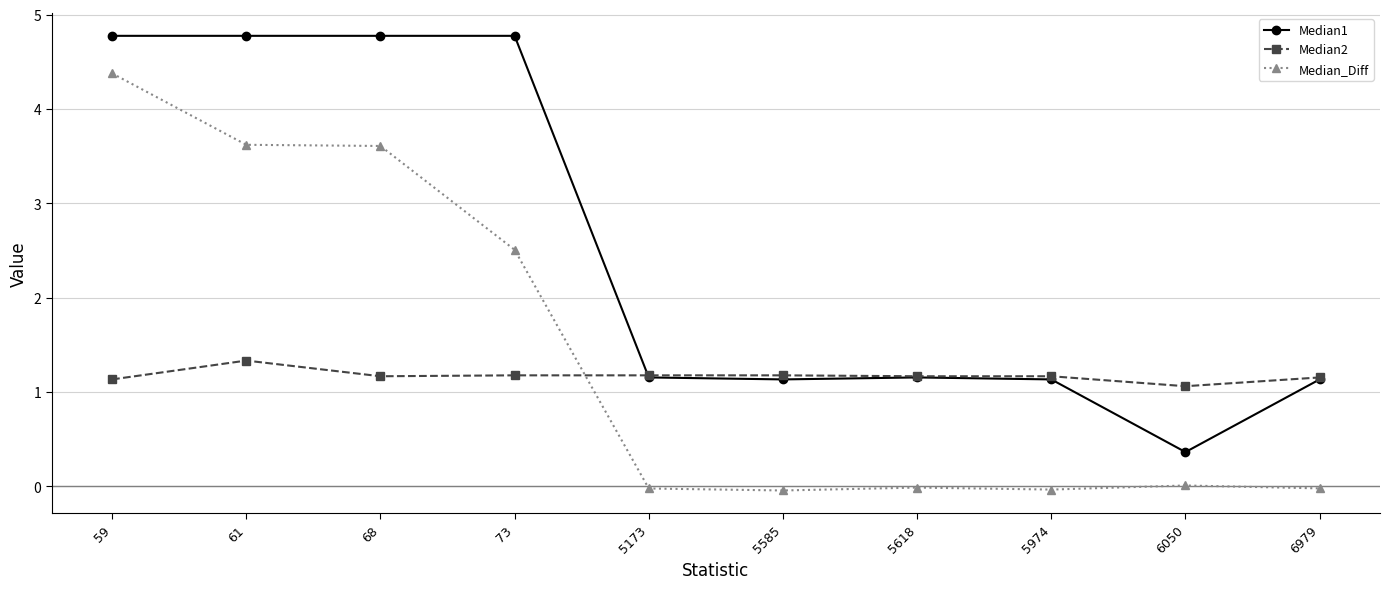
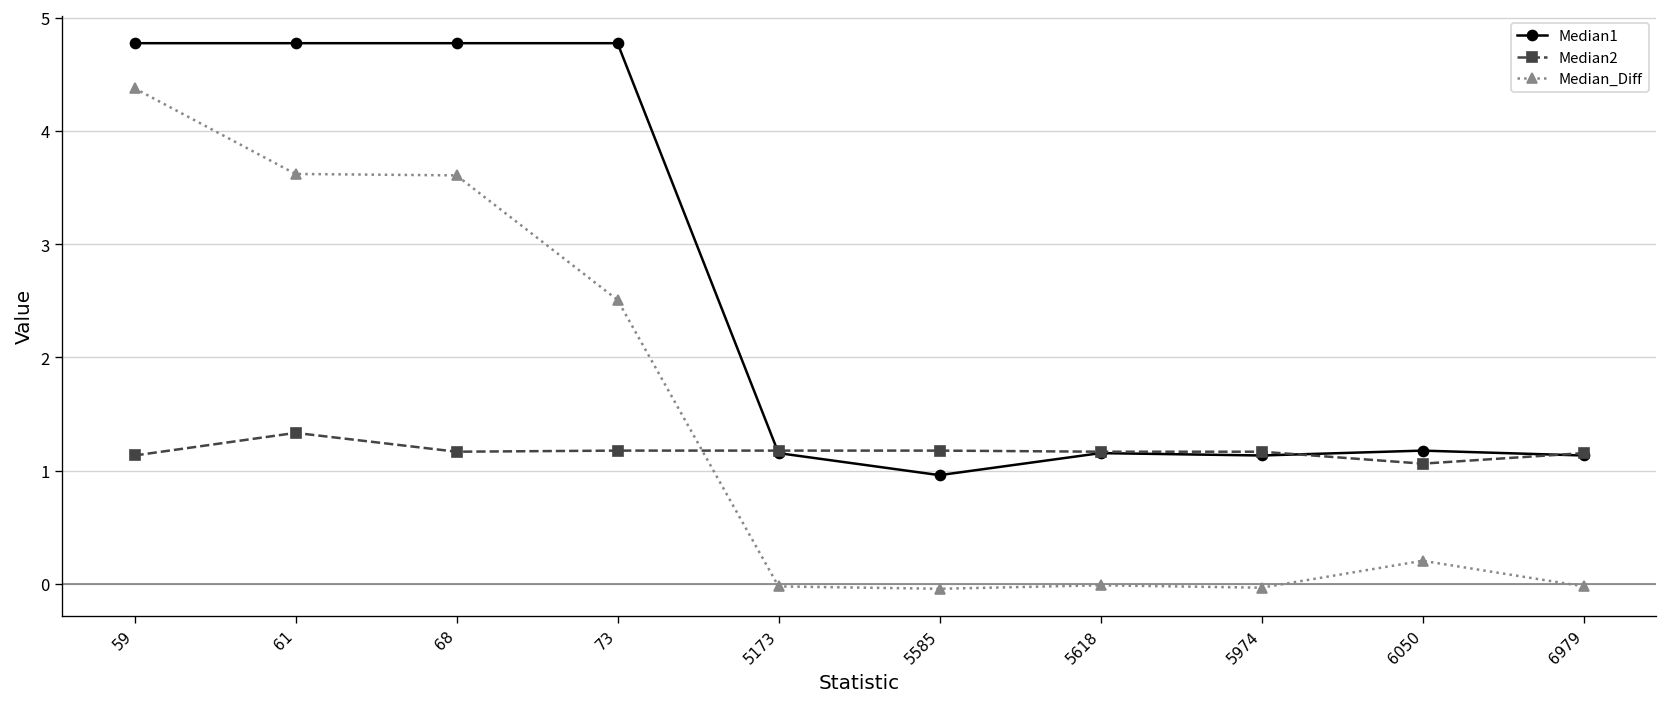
Median1, 5585: 1.1 -> 1.0
Median1, 6050: 0.4 -> 1.2
Median_Diff, 6050: 0.0 -> 0.2
